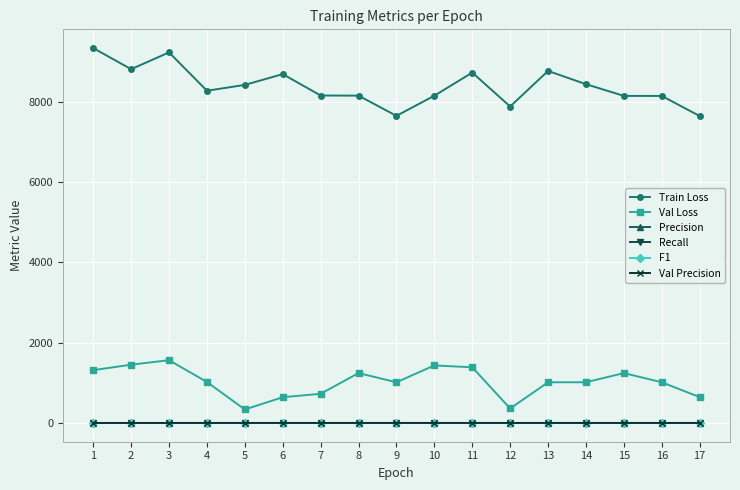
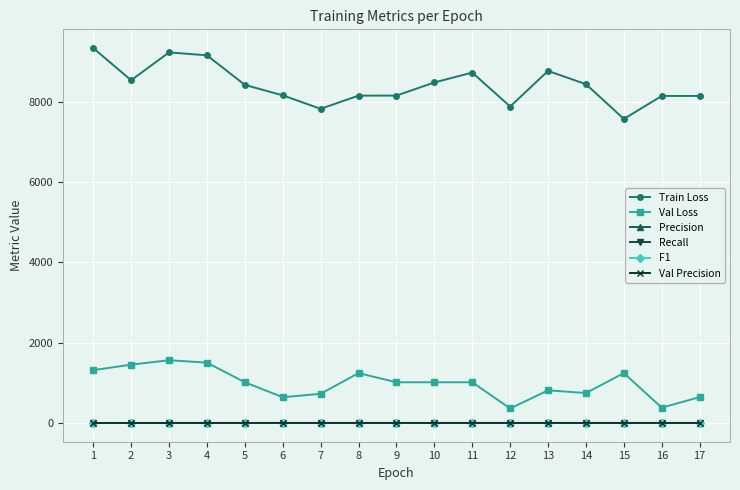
Train Loss, 2: 8800 -> 8500
Train Loss, 4: 8300 -> 9200
Val Loss, 4: 1000 -> 1500
Val Loss, 5: 300 -> 1000
Train Loss, 6: 8700 -> 8200
Train Loss, 7: 8200 -> 7800
Train Loss, 9: 7600 -> 8200
Train Loss, 10: 8100 -> 8500
Val Loss, 10: 1400 -> 1000
Val Loss, 11: 1400 -> 1000
Val Loss, 13: 1000 -> 800
Val Loss, 14: 1000 -> 700
Train Loss, 15: 8100 -> 7600
Val Loss, 16: 1000 -> 400
Train Loss, 17: 7600 -> 8100
